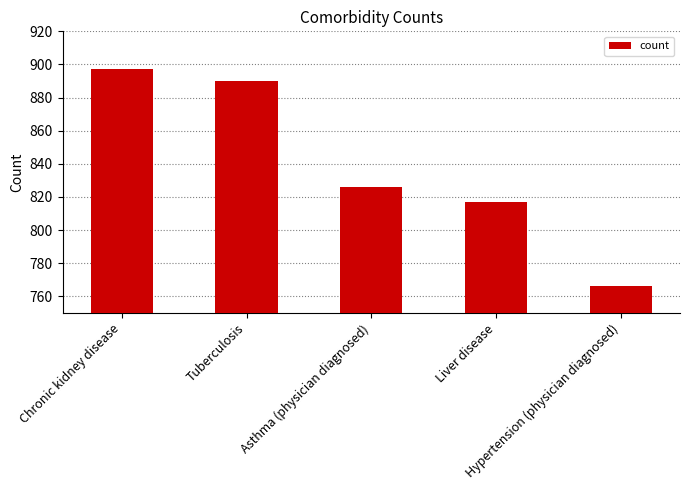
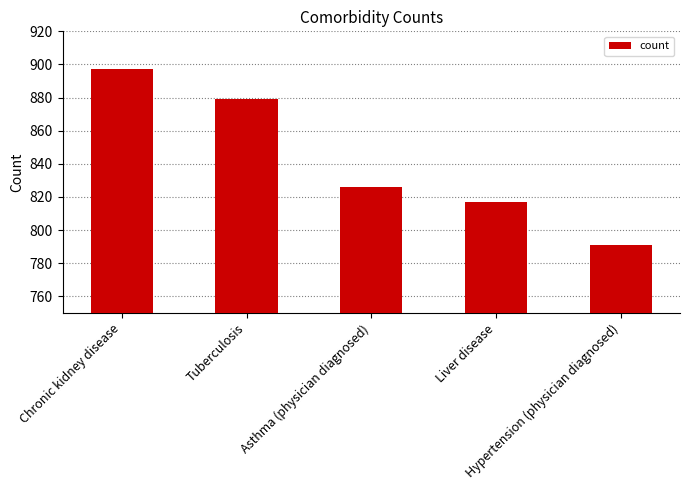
Tuberculosis: 890 -> 879
Hypertension (physician diagnosed): 766 -> 791
